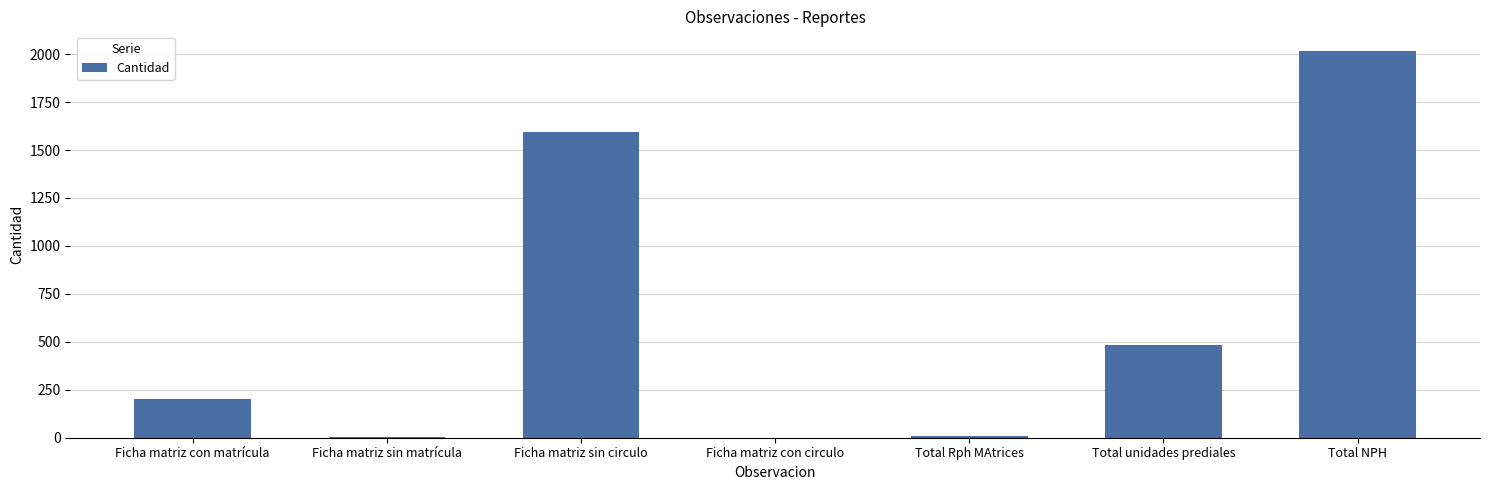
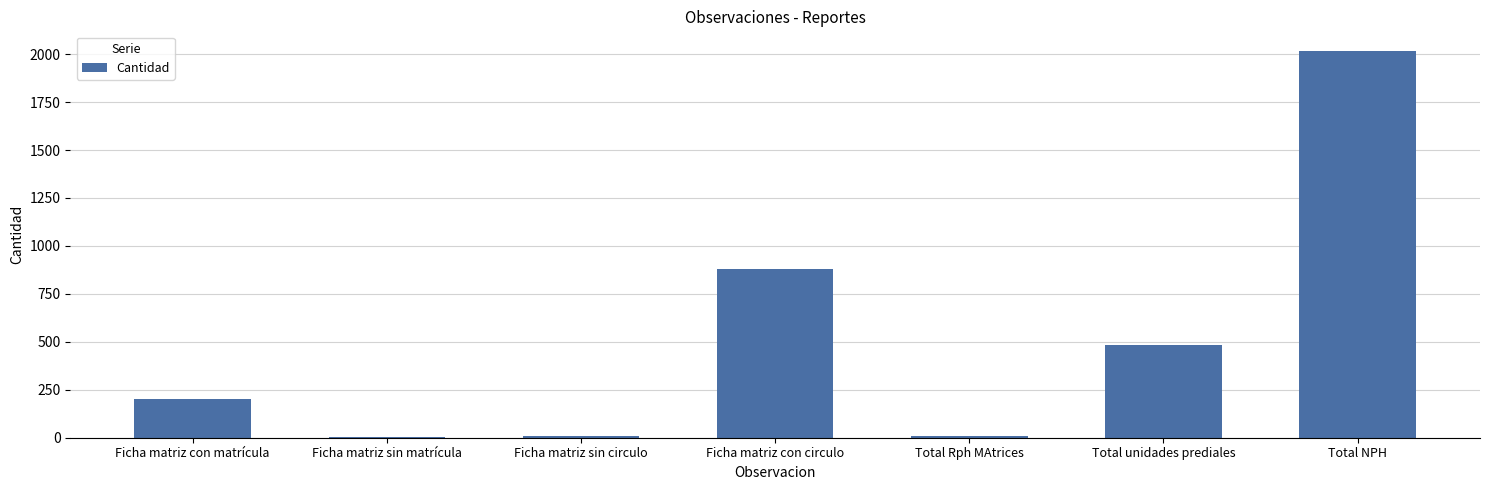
Ficha matriz sin circulo: 1590 -> 10
Ficha matriz con circulo: 0 -> 880
